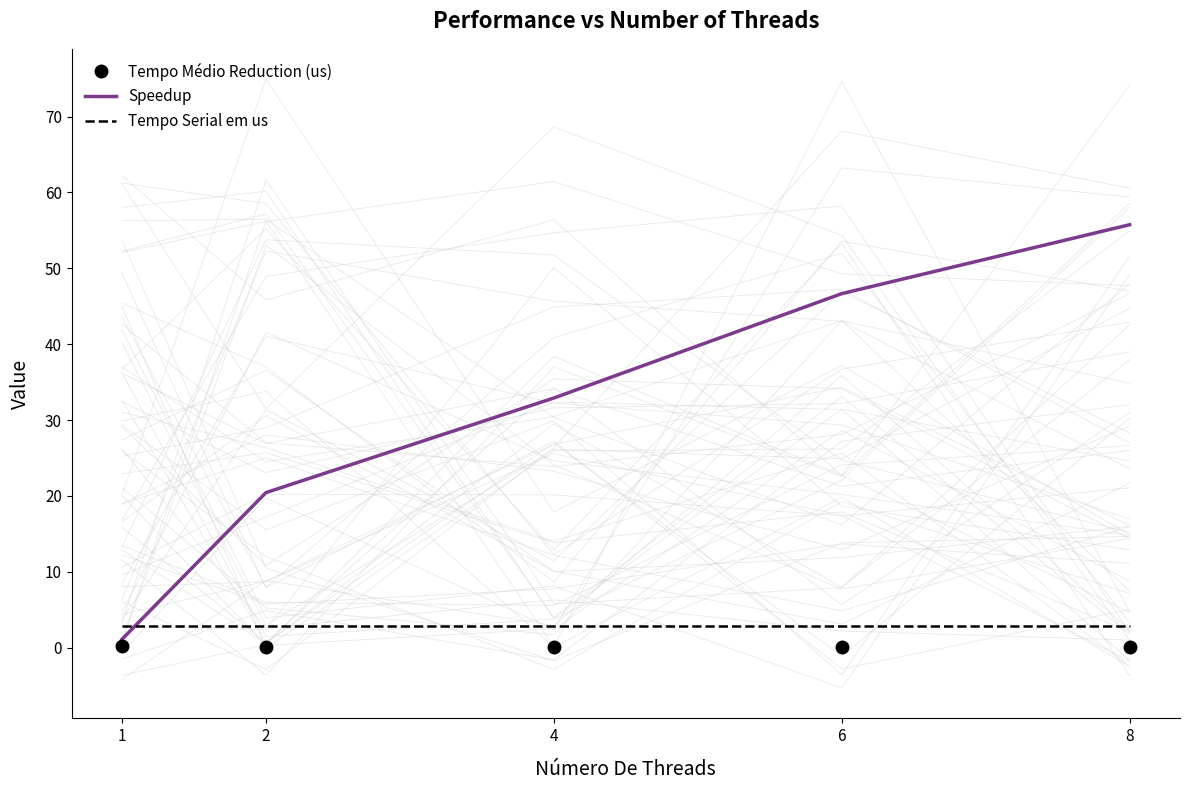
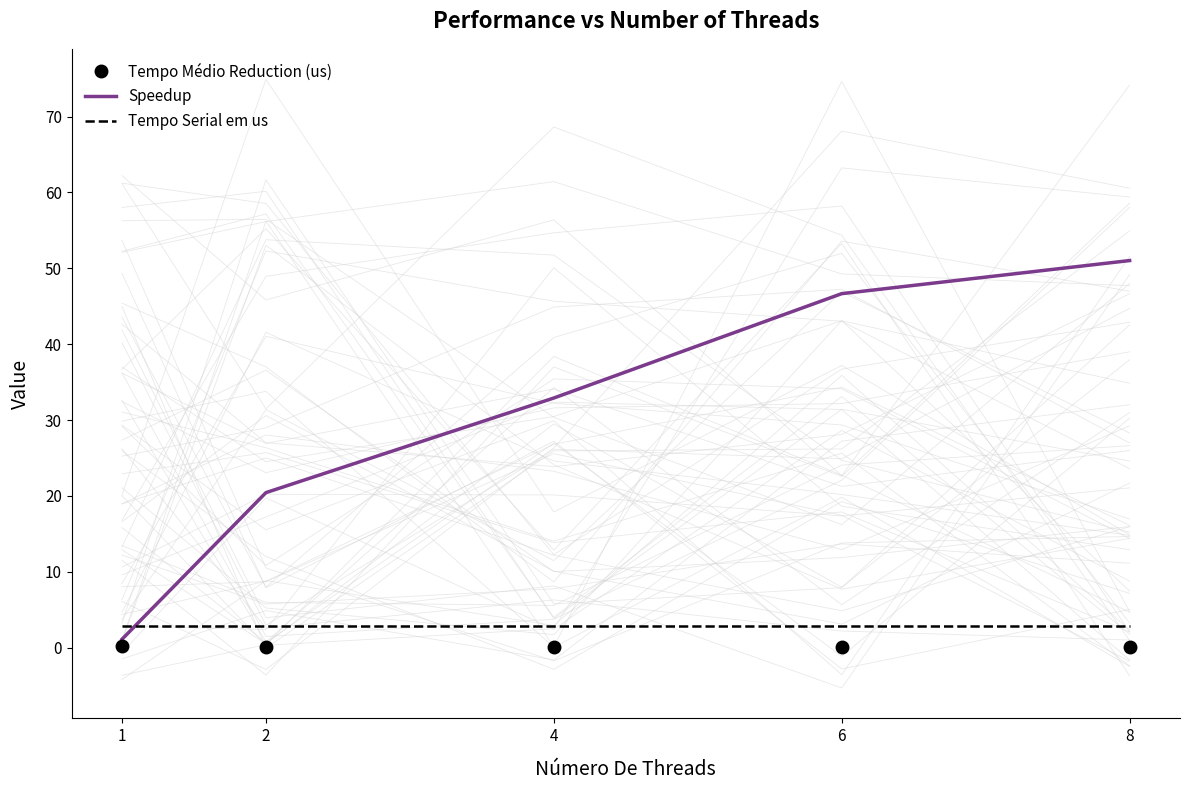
Speedup, 8: 56 -> 51
